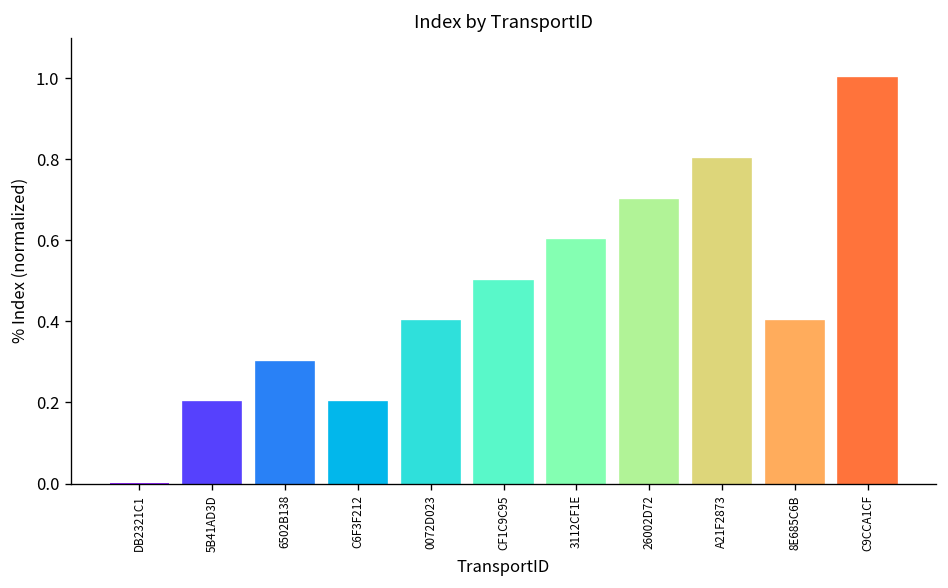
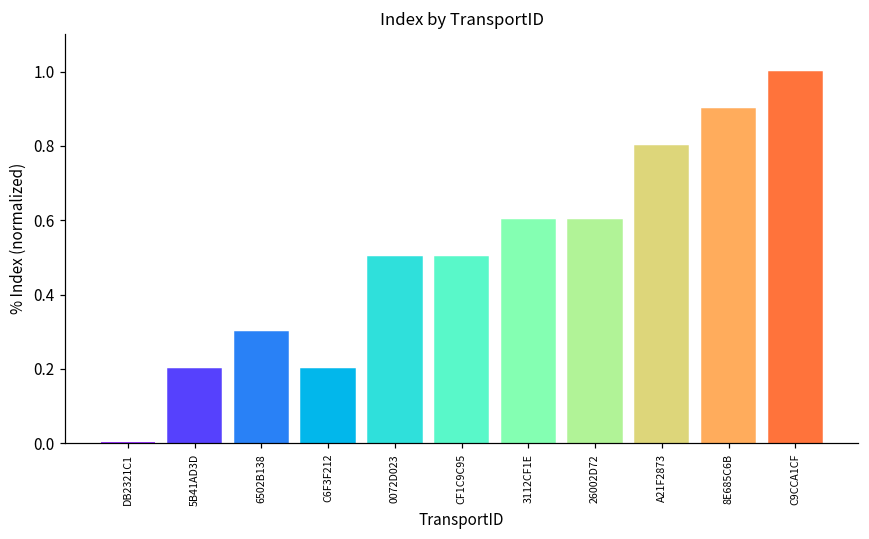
0072D023: 0.40 -> 0.50
26002D72: 0.70 -> 0.60
8E685C6B: 0.40 -> 0.90
